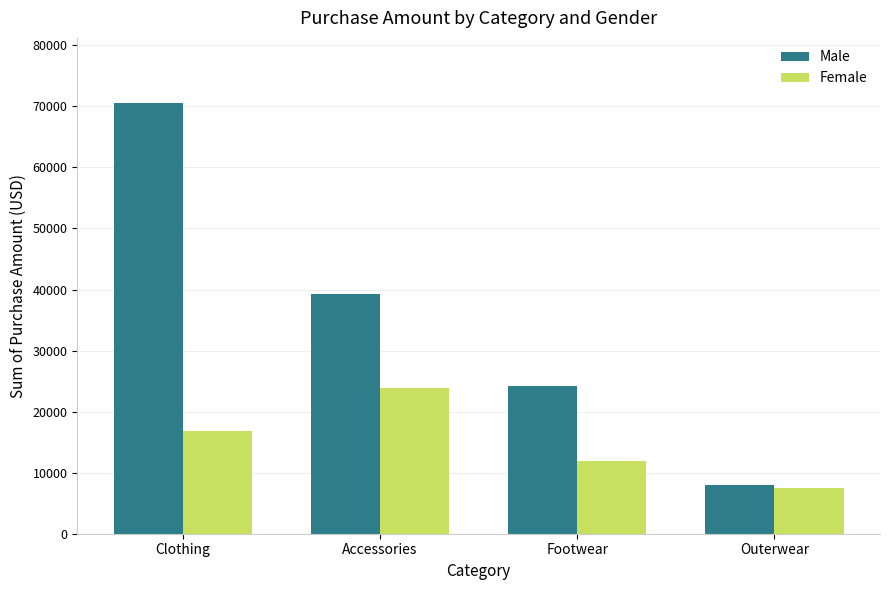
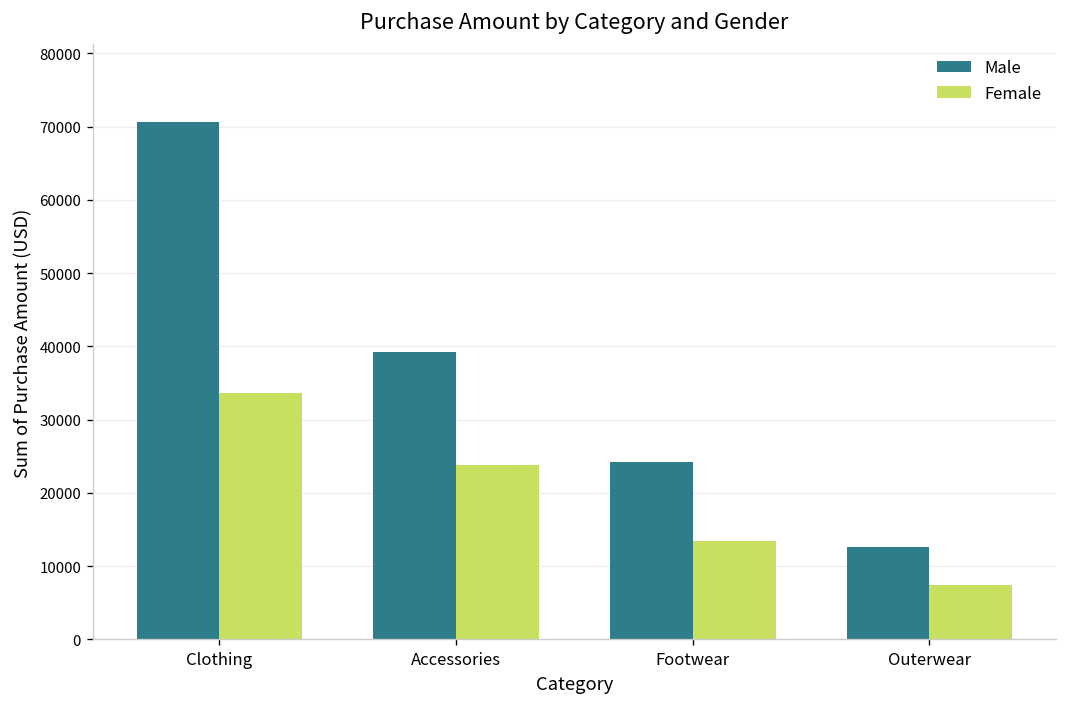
Female, Clothing: 17000 -> 34000
Female, Footwear: 12000 -> 13000
Male, Outerwear: 8000 -> 13000
